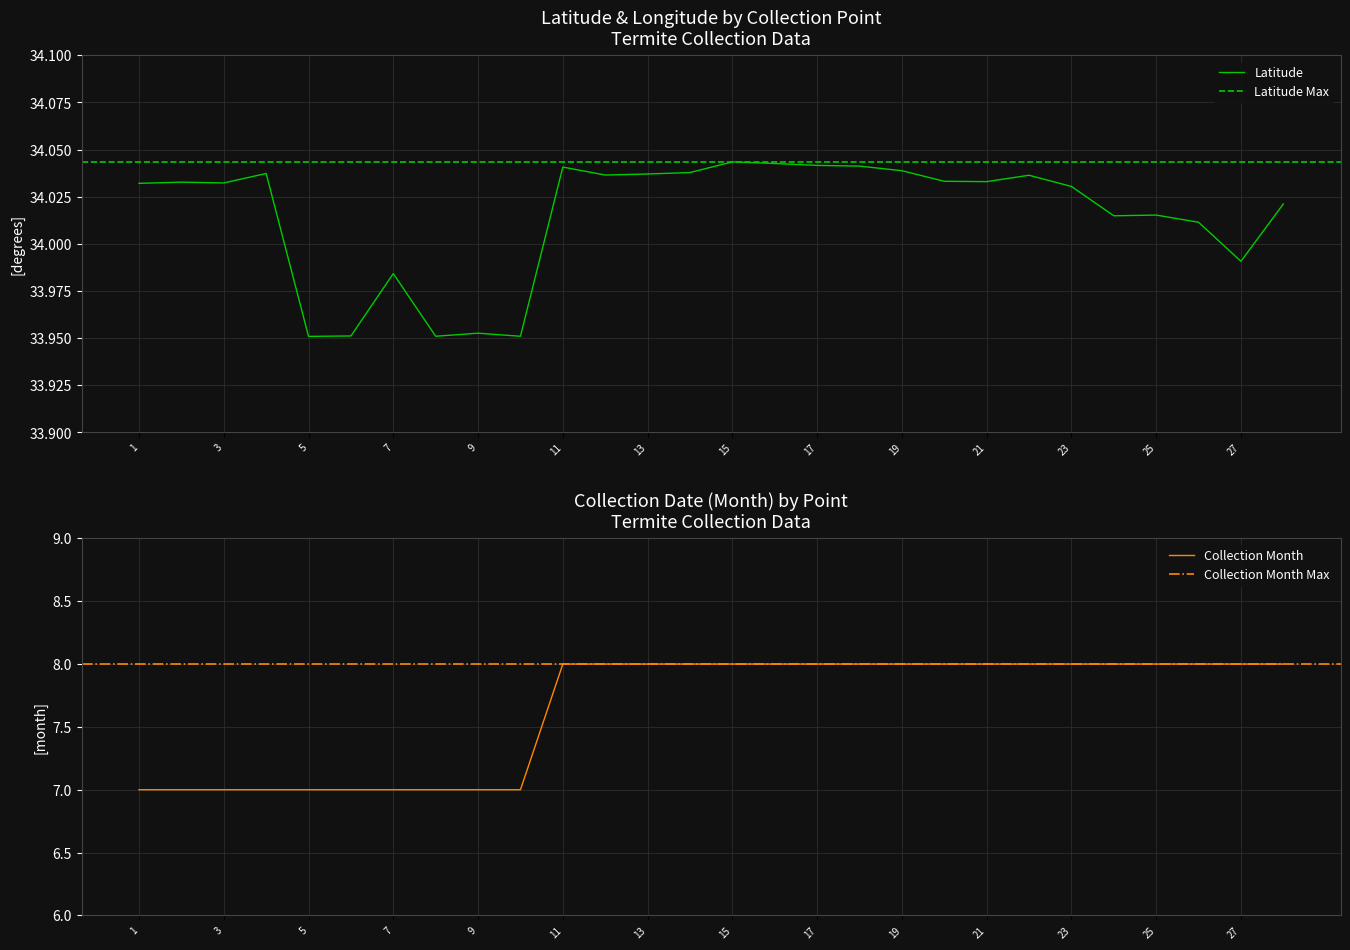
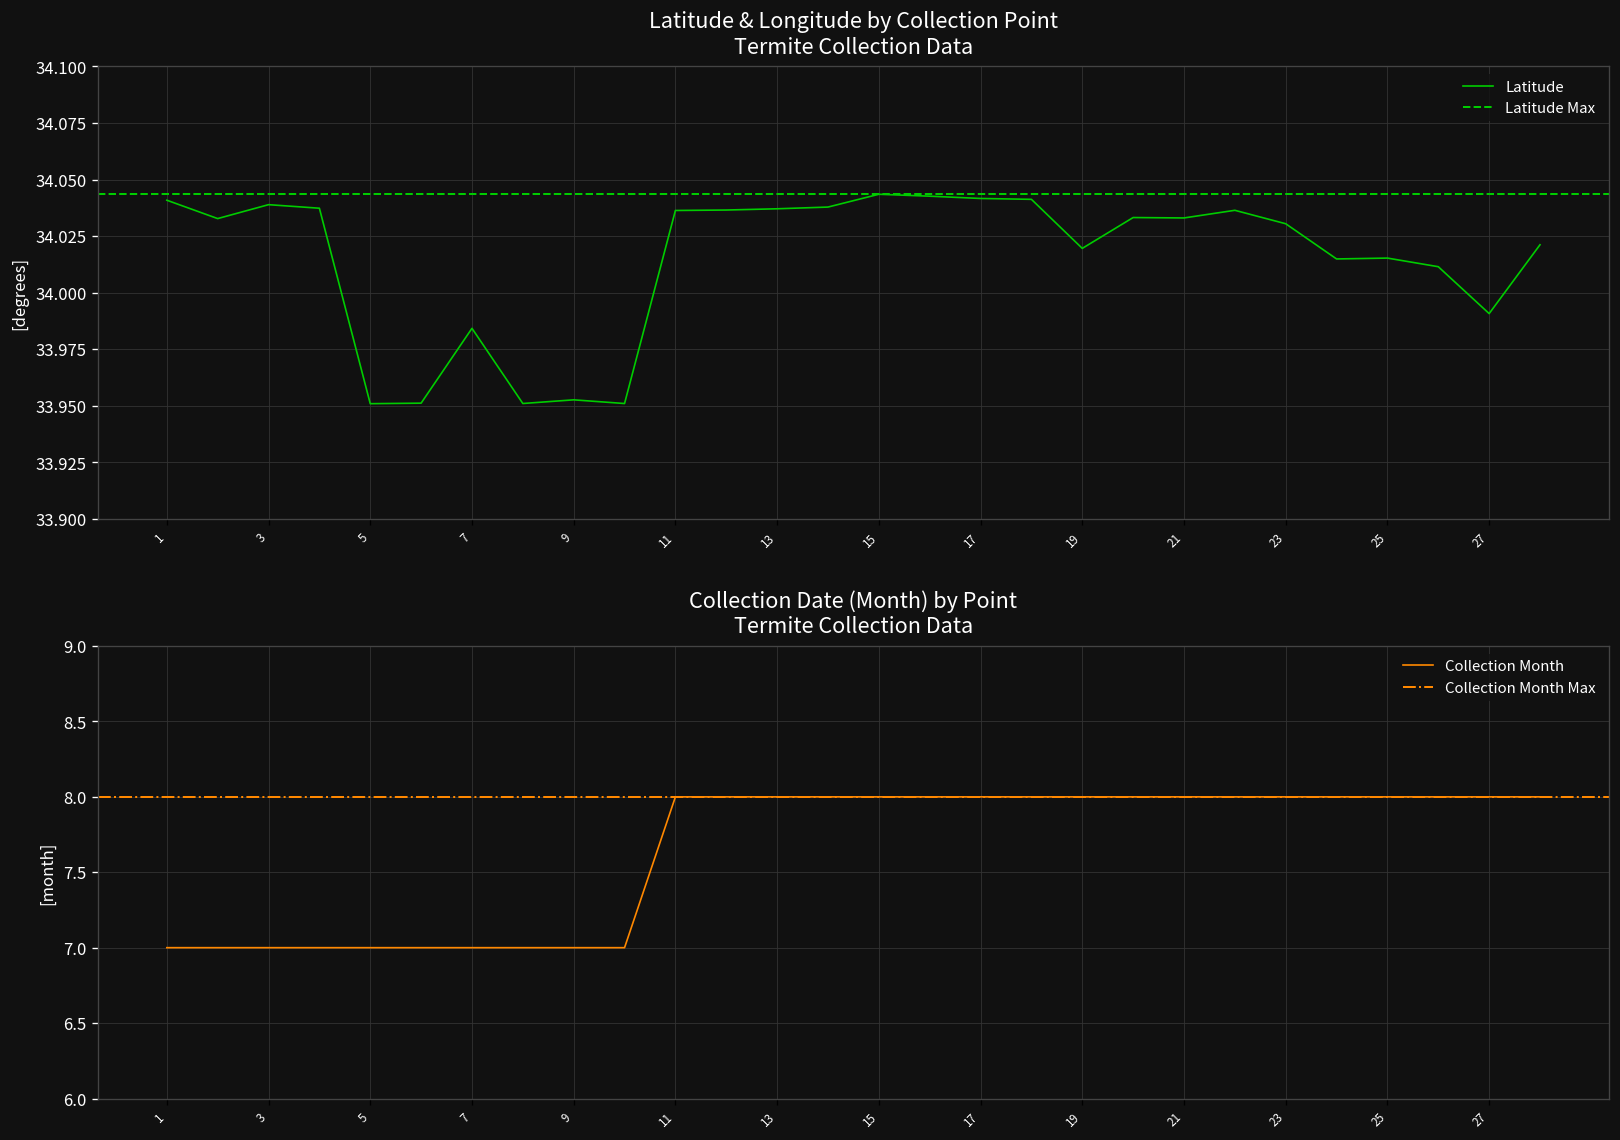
Latitude & Longitude by Collection Point Termite Collection Data, 1: 34.032 -> 34.041
Latitude & Longitude by Collection Point Termite Collection Data, 3: 34.032 -> 34.039
Latitude & Longitude by Collection Point Termite Collection Data, 11: 34.041 -> 34.036
Latitude & Longitude by Collection Point Termite Collection Data, 19: 34.039 -> 34.020
